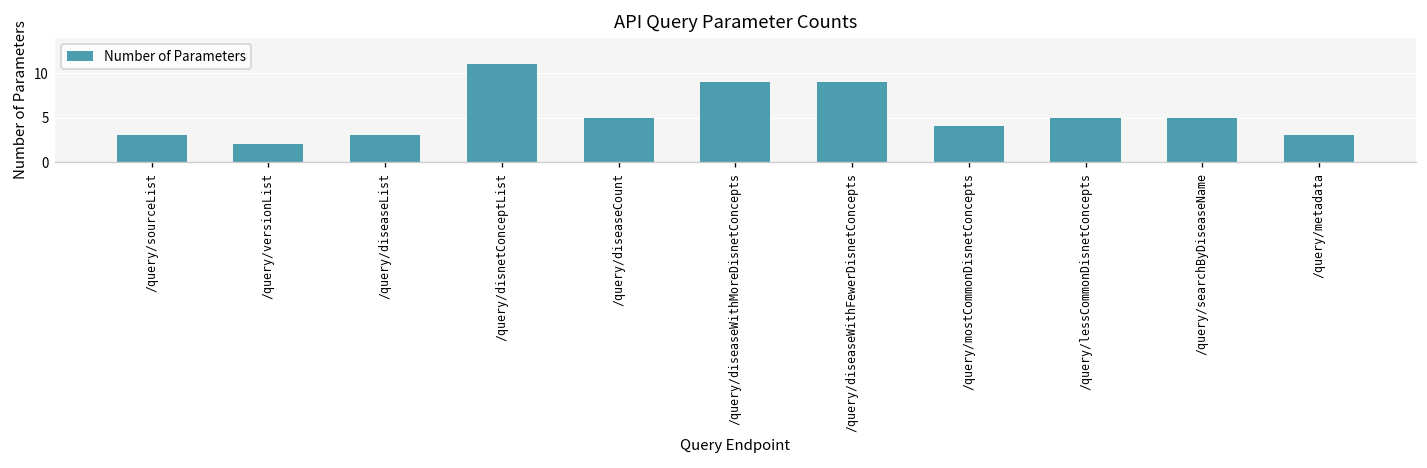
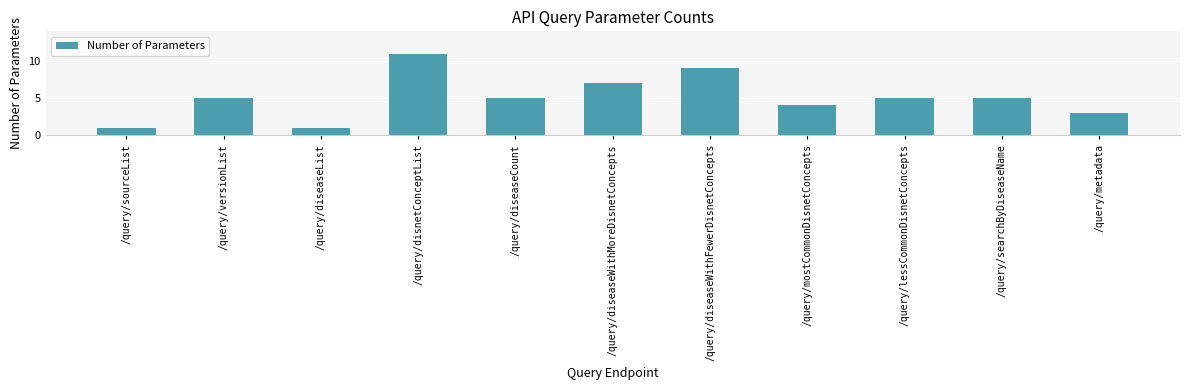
/query/sourceList: 3 -> 1
/query/versionList: 2 -> 5
/query/diseaseList: 3 -> 1
/query/diseaseWithMoreDisnetConcepts: 9 -> 7
